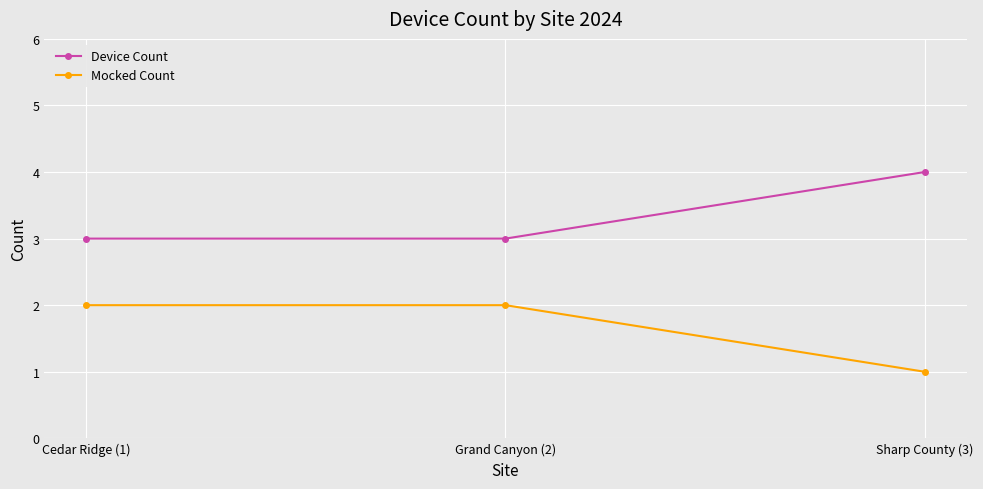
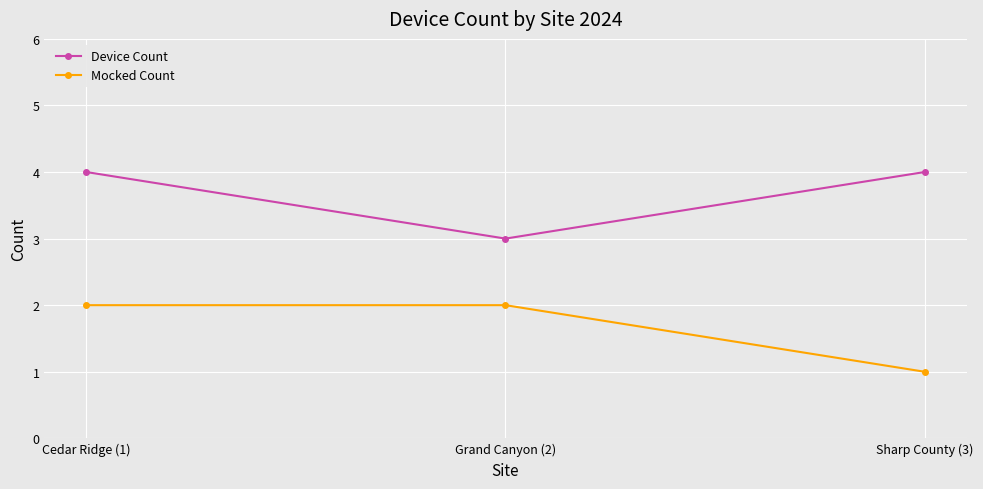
Device Count, Cedar Ridge (1): 3 -> 4
